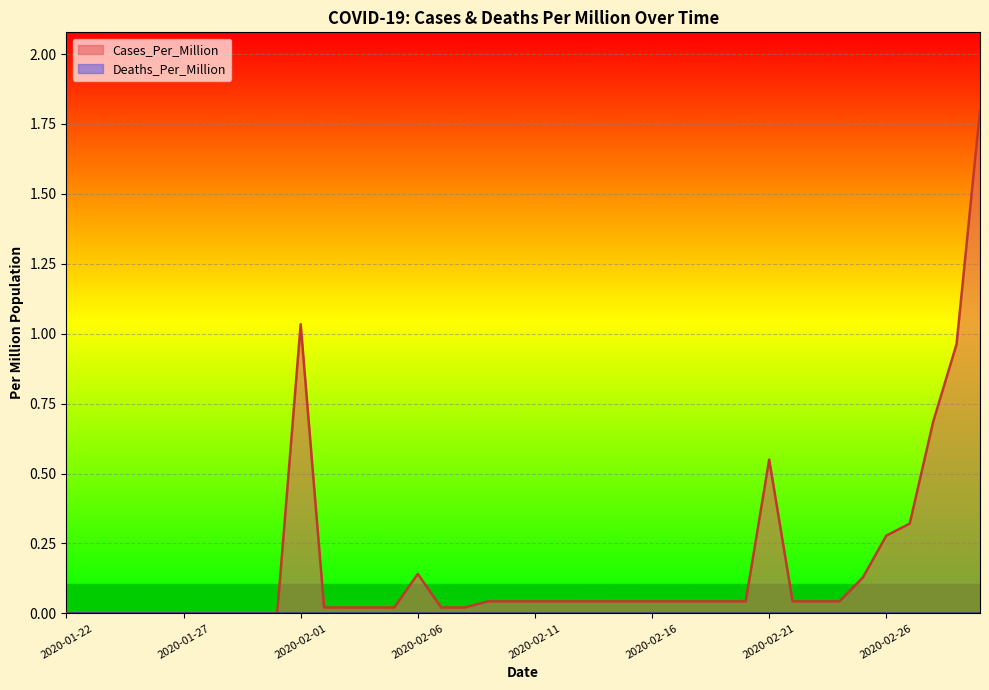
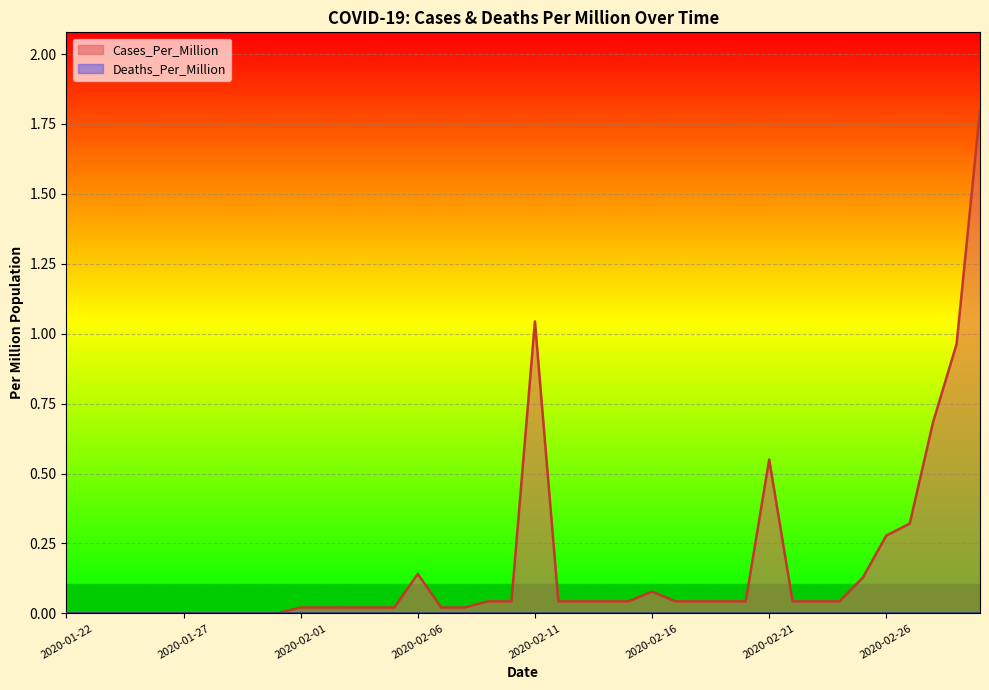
Cases_Per_Million, 2020-02-01: 1.03 -> 0.02
Cases_Per_Million, 2020-02-11: 0.04 -> 1.04
Cases_Per_Million, 2020-02-16: 0.04 -> 0.08
